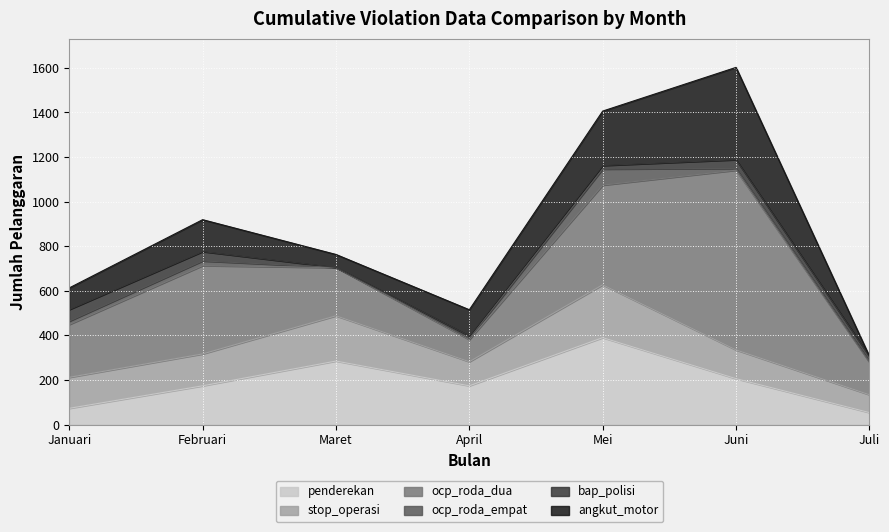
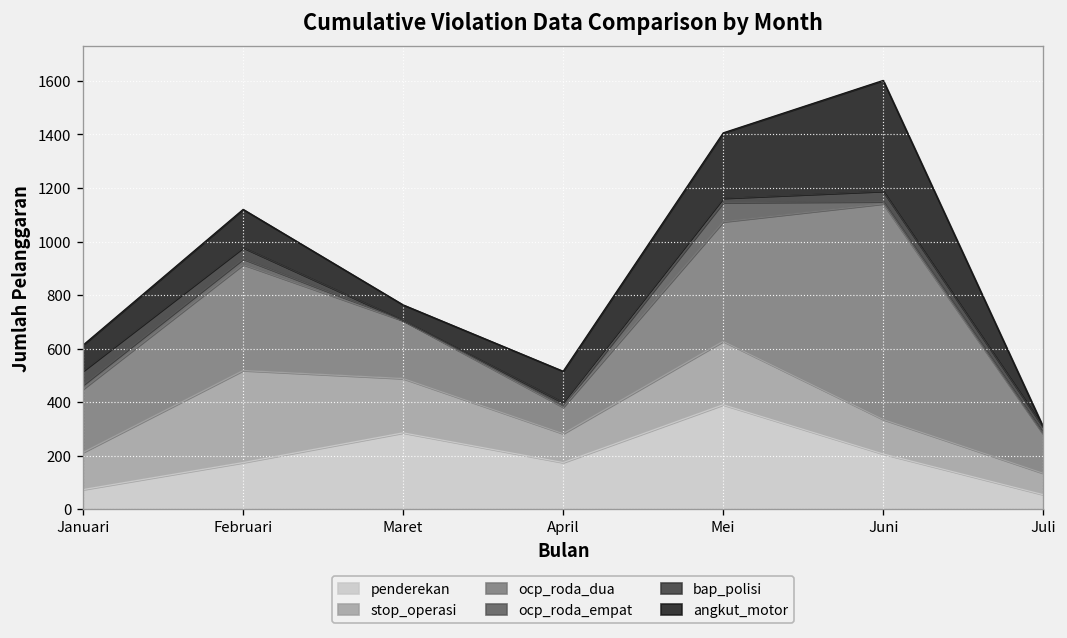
stop_operasi, Februari: 140 -> 340
